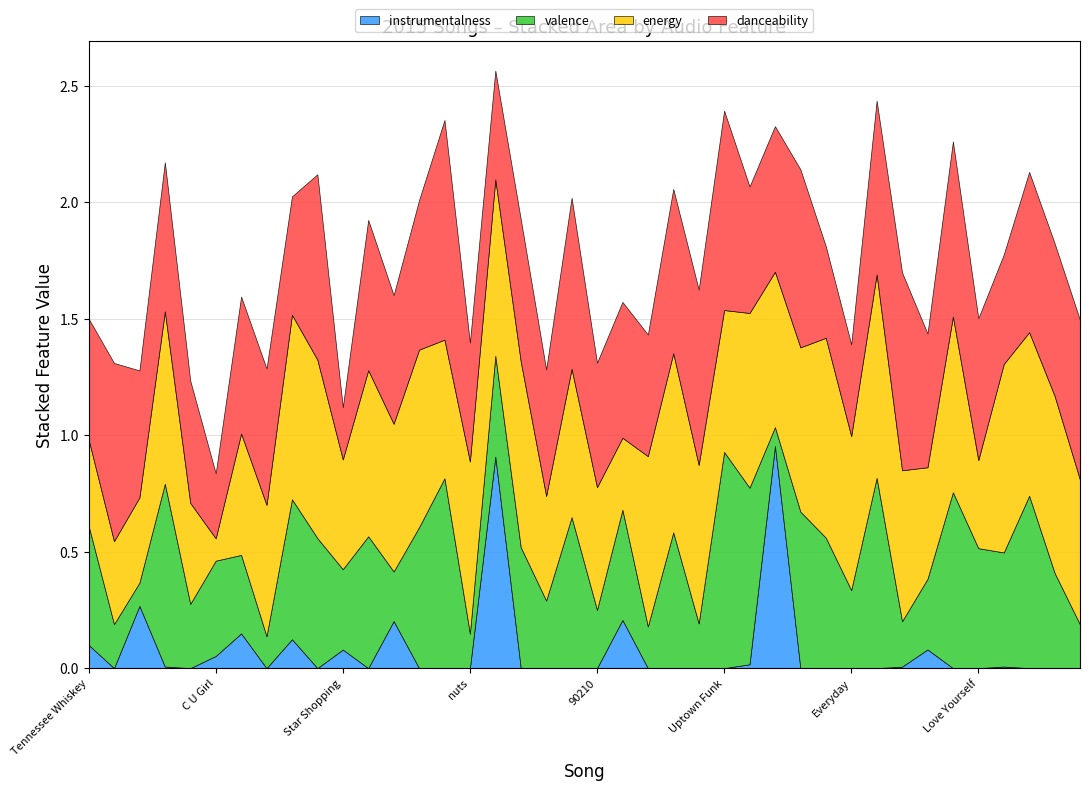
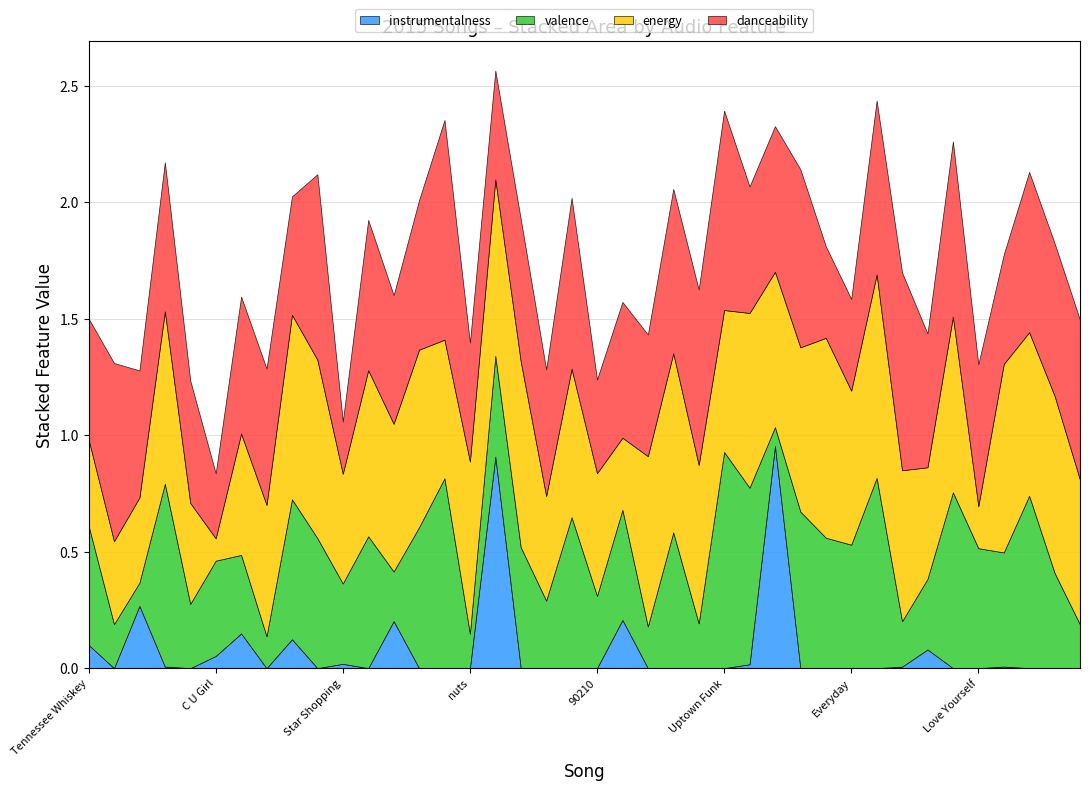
instrumentalness, Star Shopping: 0.08 -> 0.02
valence, 90210: 0.25 -> 0.31
danceability, 90210: 0.53 -> 0.40
valence, Everyday: 0.34 -> 0.53
energy, Love Yourself: 0.38 -> 0.18
